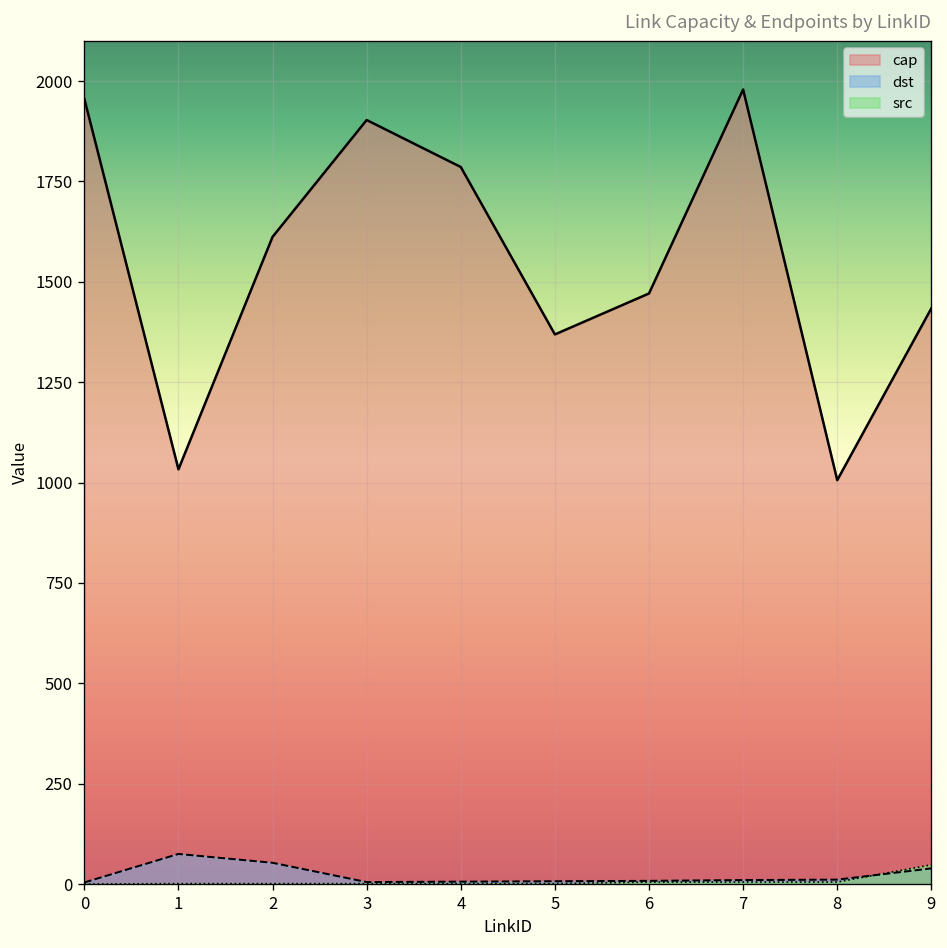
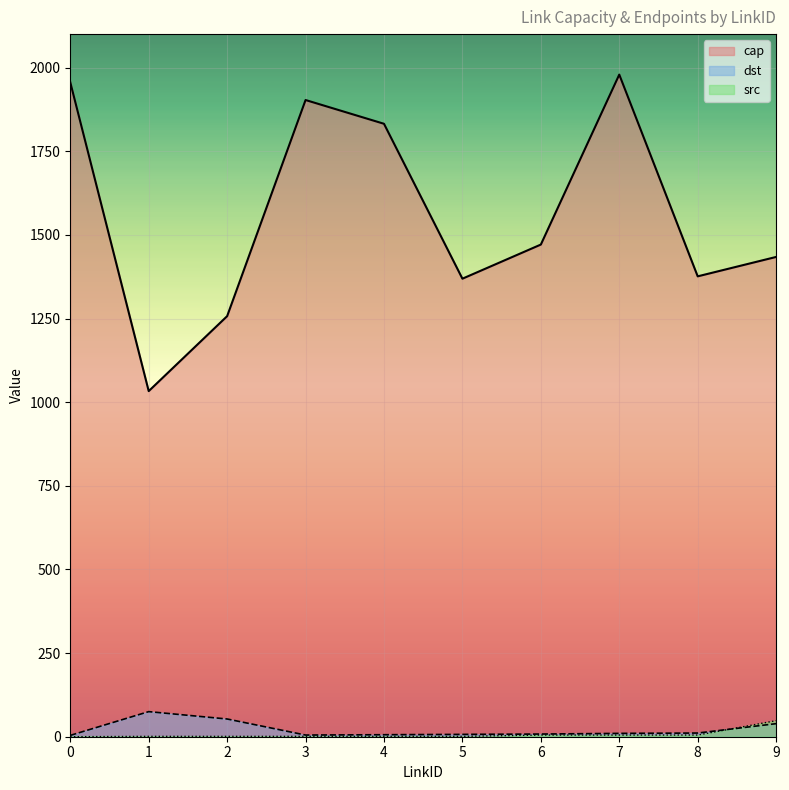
cap, 2: 1610 -> 1260
cap, 4: 1790 -> 1830
cap, 8: 1010 -> 1380
